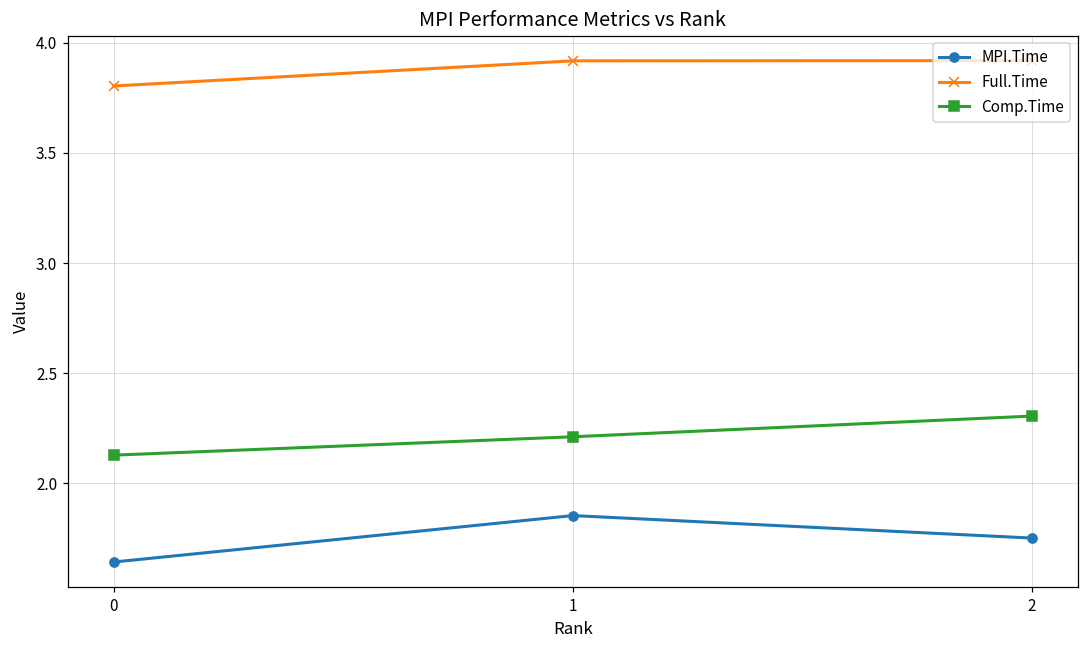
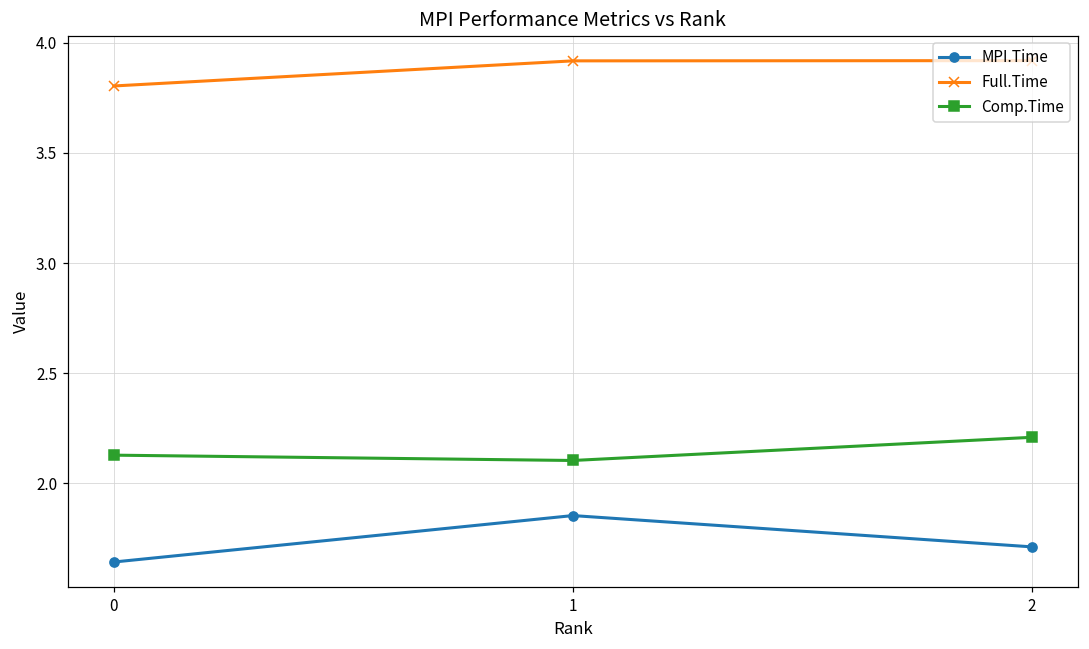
Comp.Time, 1: 2.21 -> 2.10
MPI.Time, 2: 1.75 -> 1.71
Comp.Time, 2: 2.30 -> 2.21
